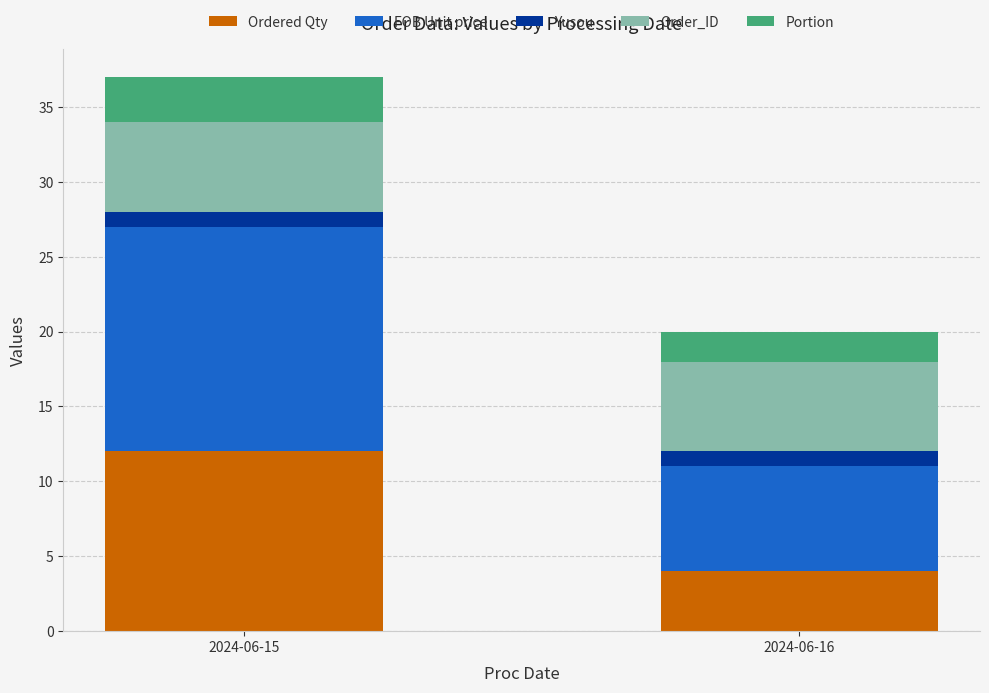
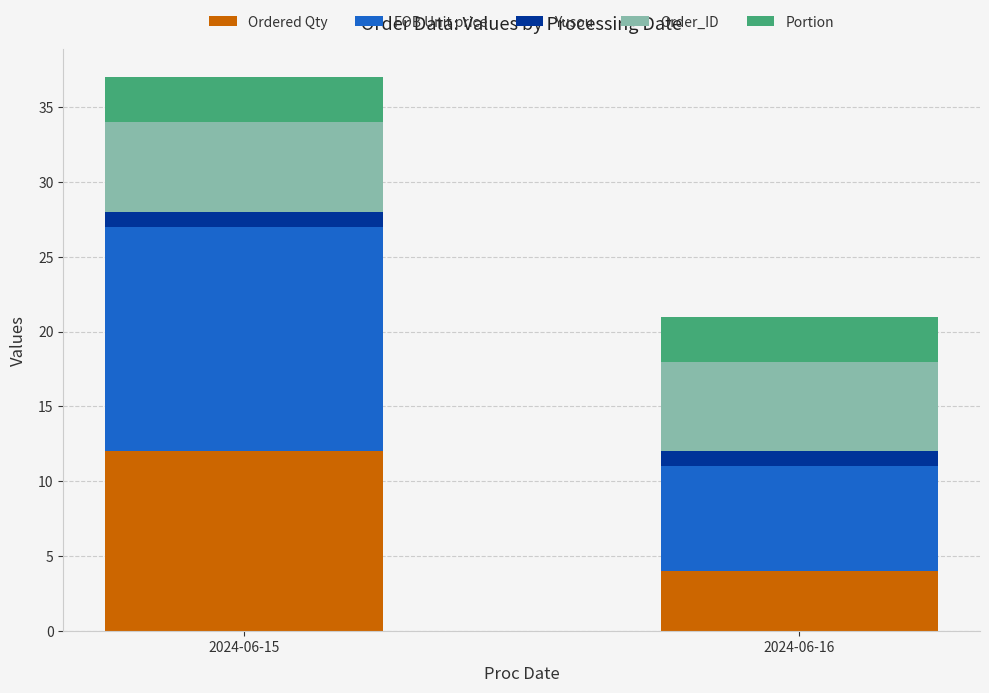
Portion, 2024-06-16: 2 -> 3
